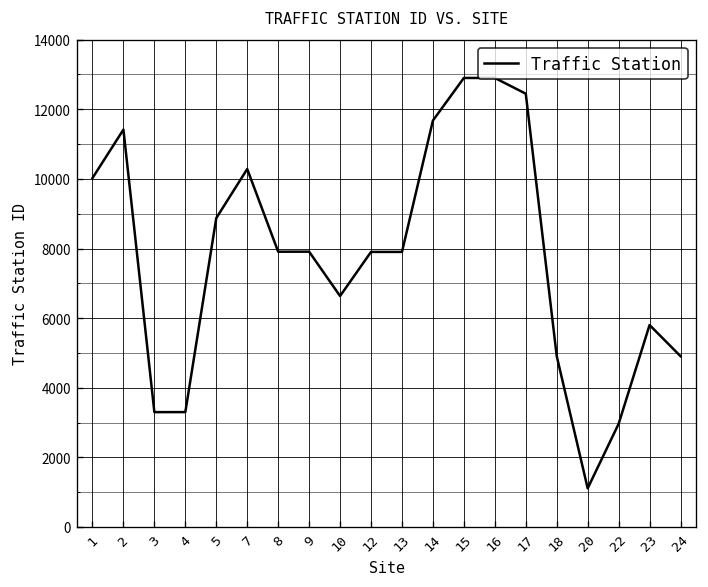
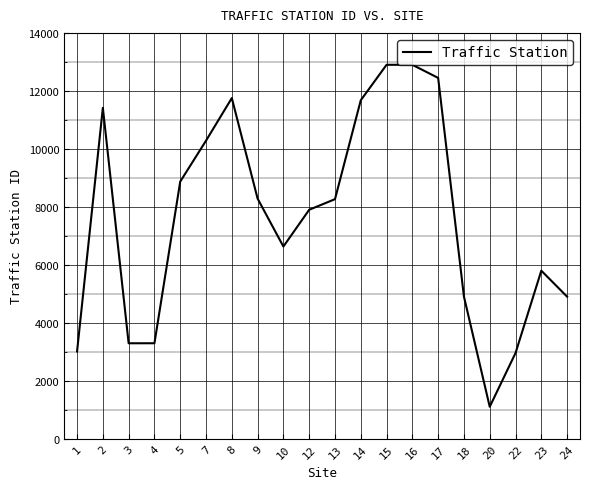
1: 10000 -> 3000
8: 7900 -> 11800
9: 7900 -> 8300
13: 7900 -> 8300
